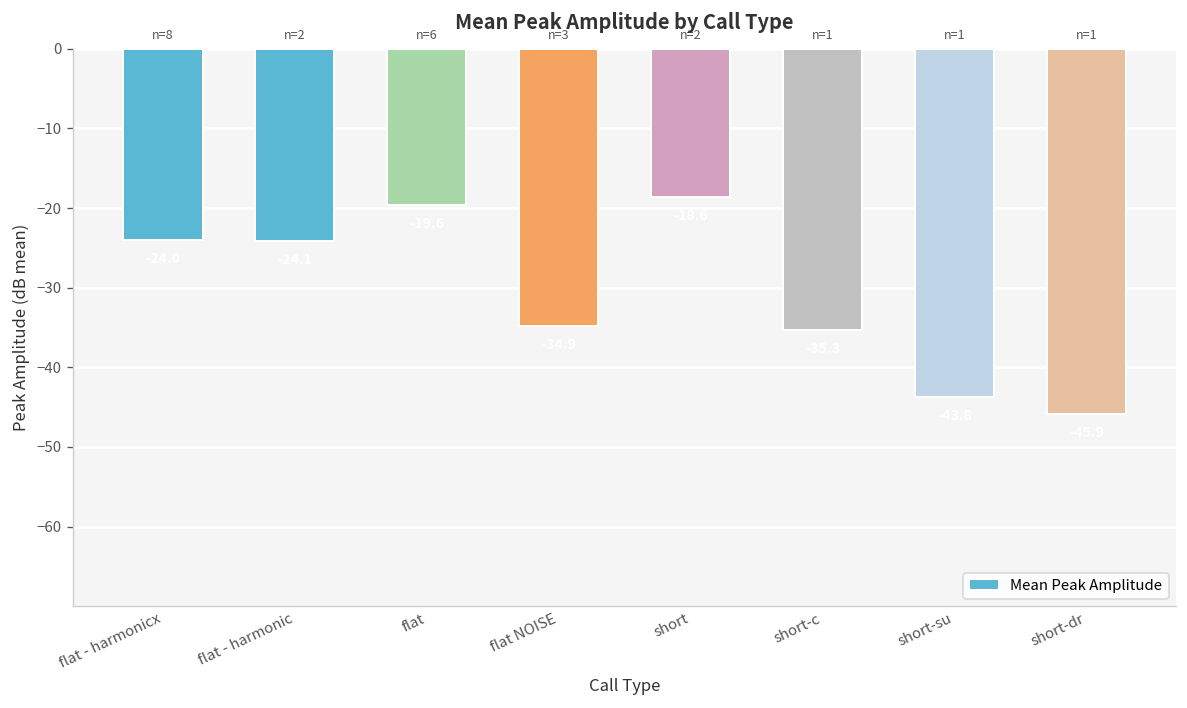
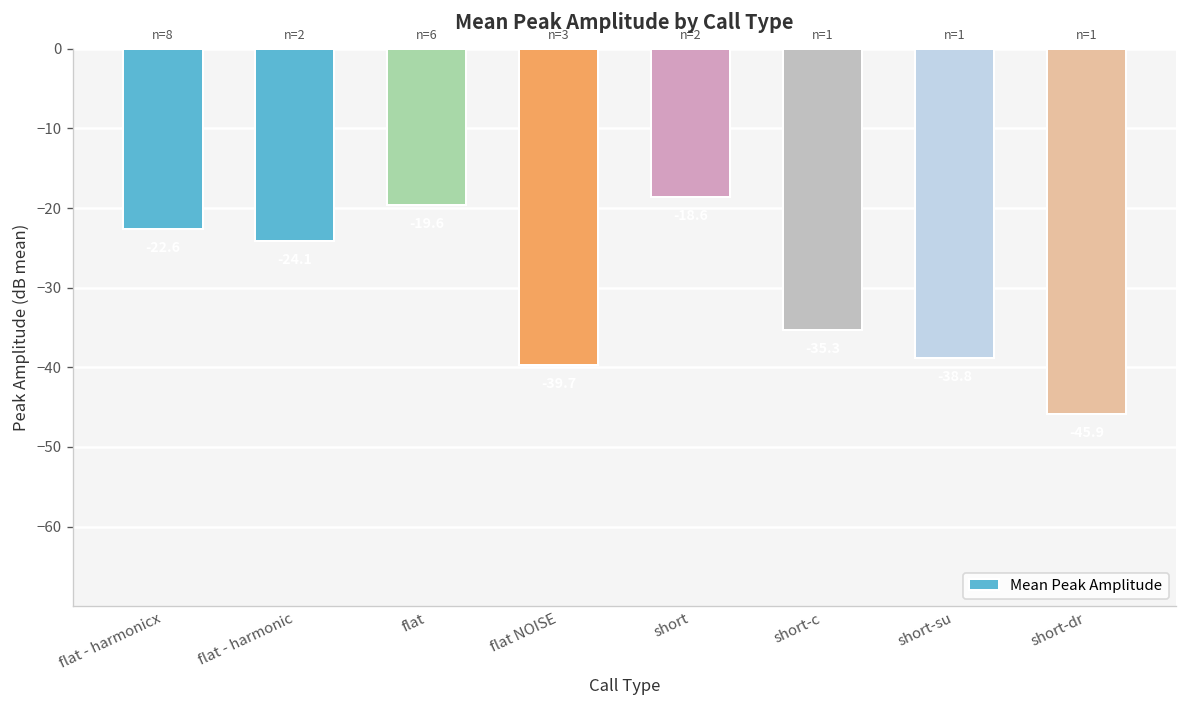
flat - harmonicx: -24 -> -23
flat NOISE: -35 -> -40
short-su: -44 -> -39
